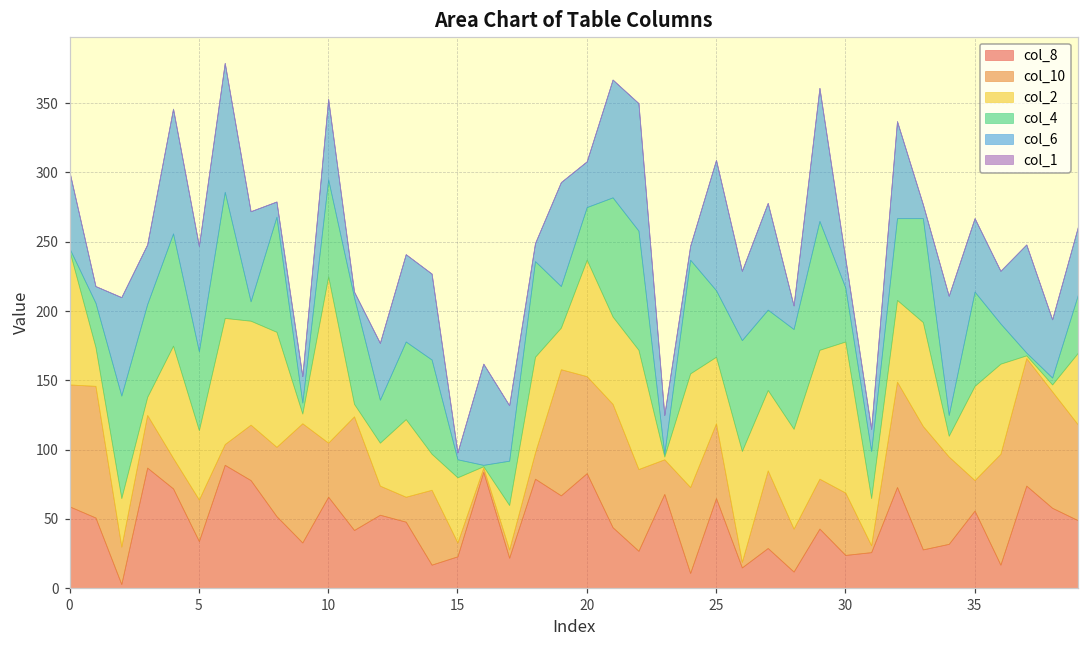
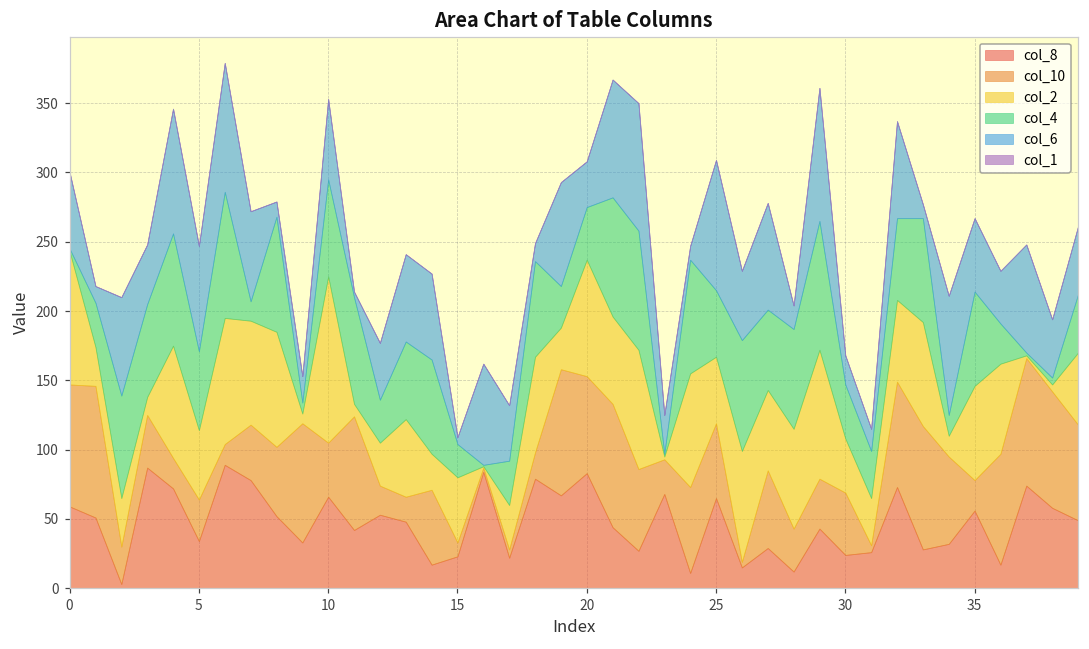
col_4, 15: 13 -> 24
col_2, 30: 109 -> 39
